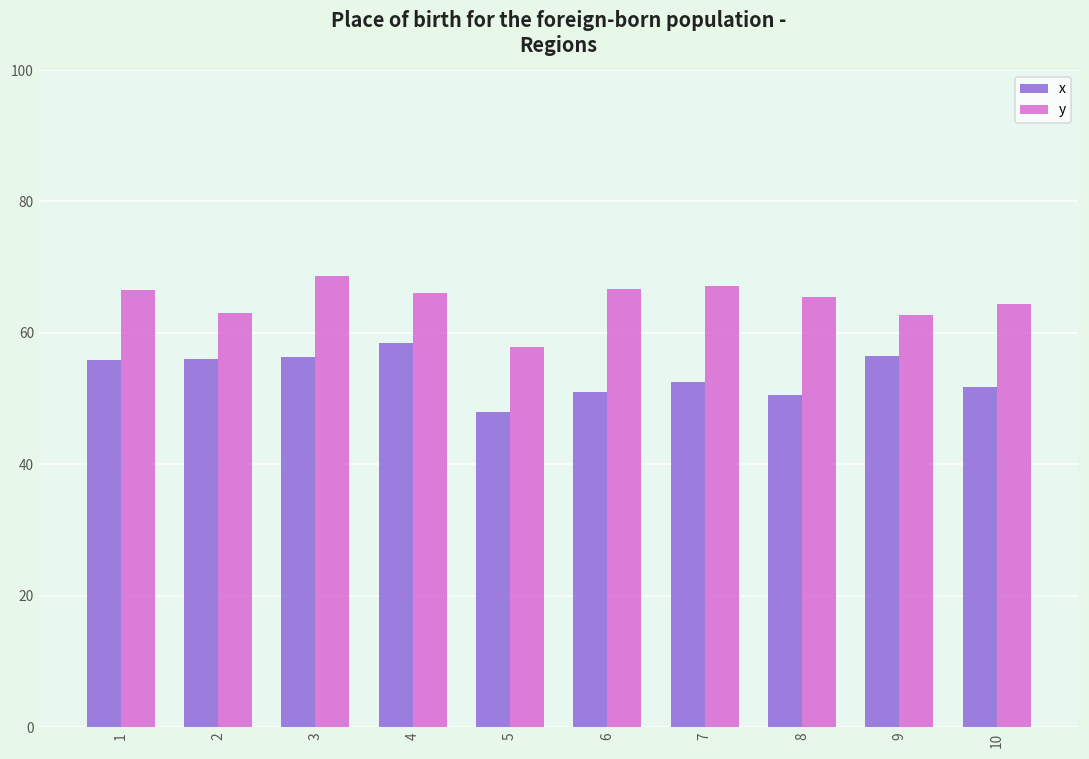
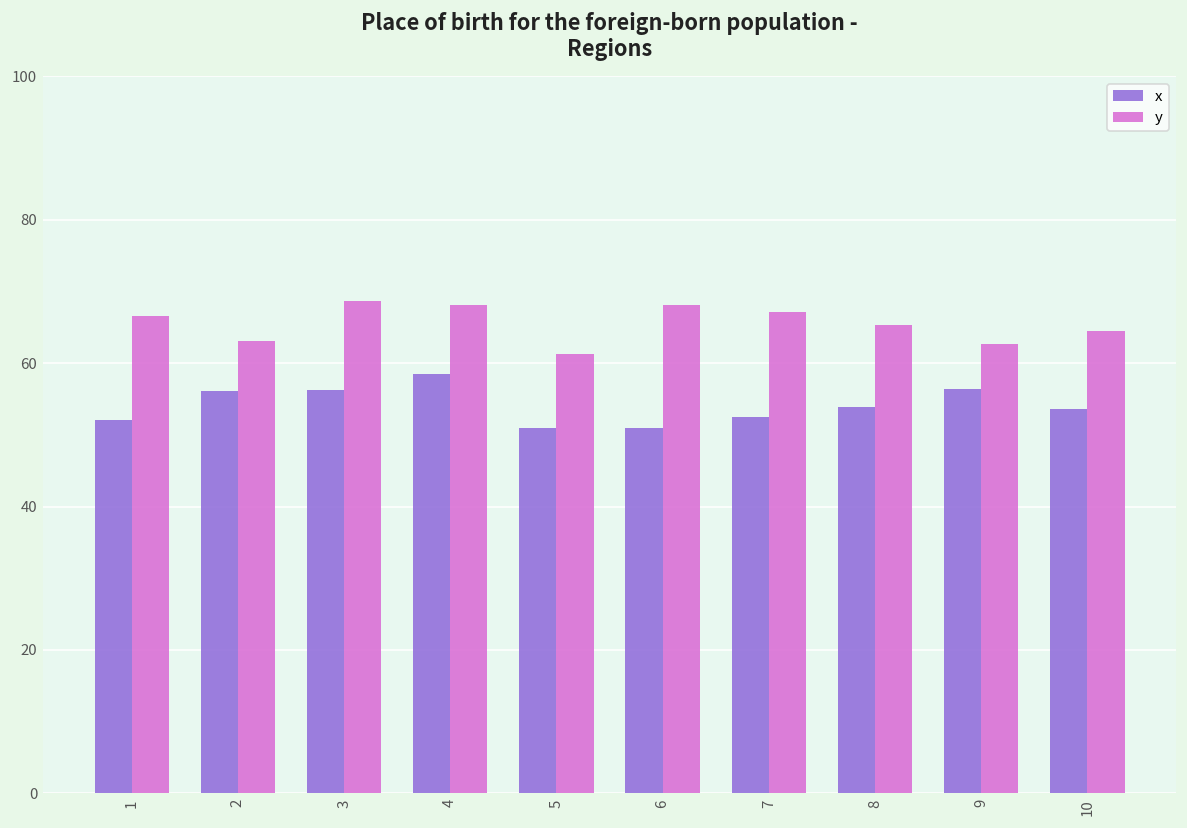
x, 1: 56 -> 52
y, 4: 66 -> 68
x, 5: 48 -> 51
y, 5: 58 -> 61
y, 6: 67 -> 68
x, 8: 51 -> 54
x, 10: 52 -> 54
